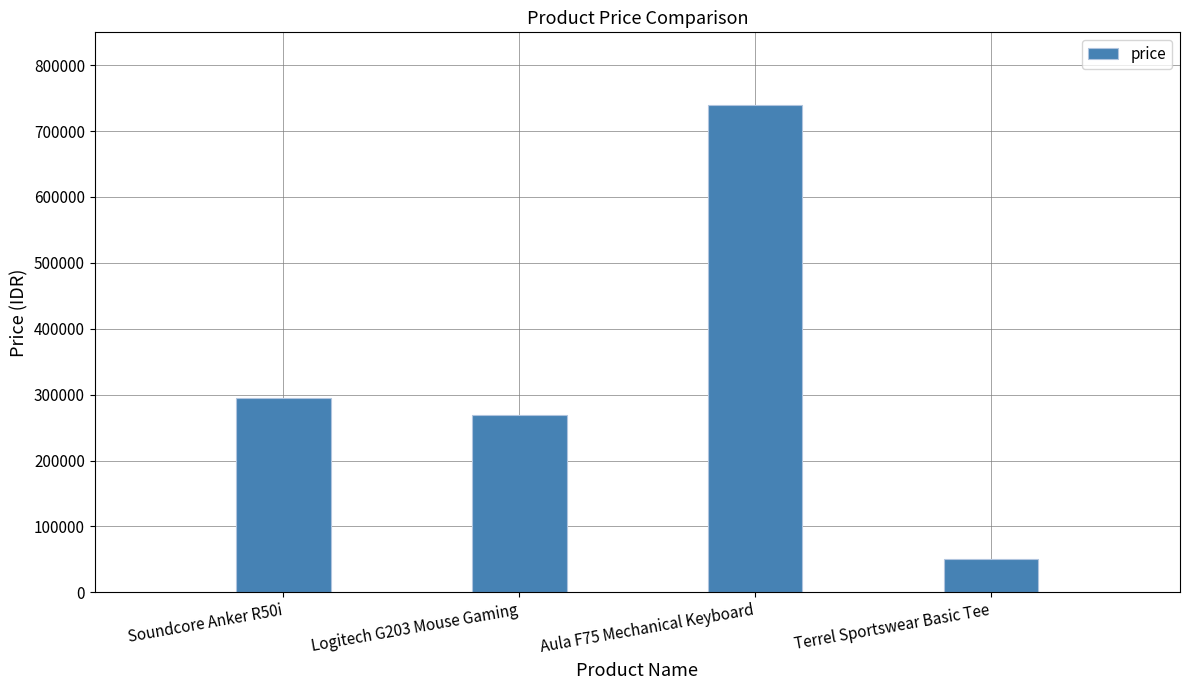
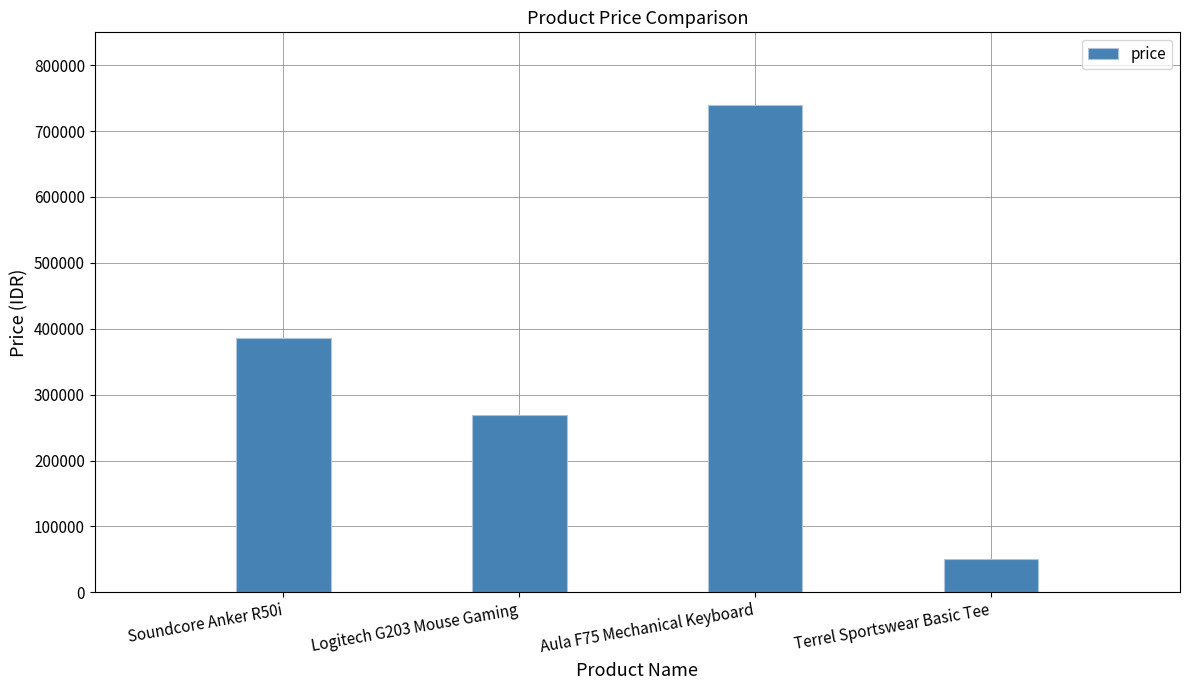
Soundcore Anker R50i: 300000 -> 390000
